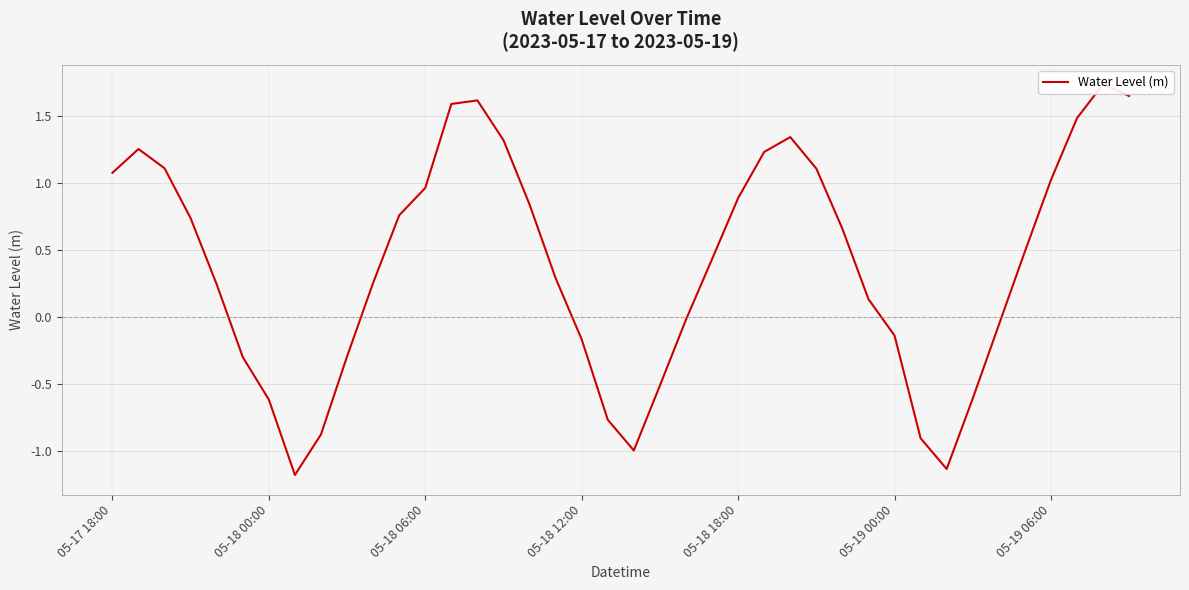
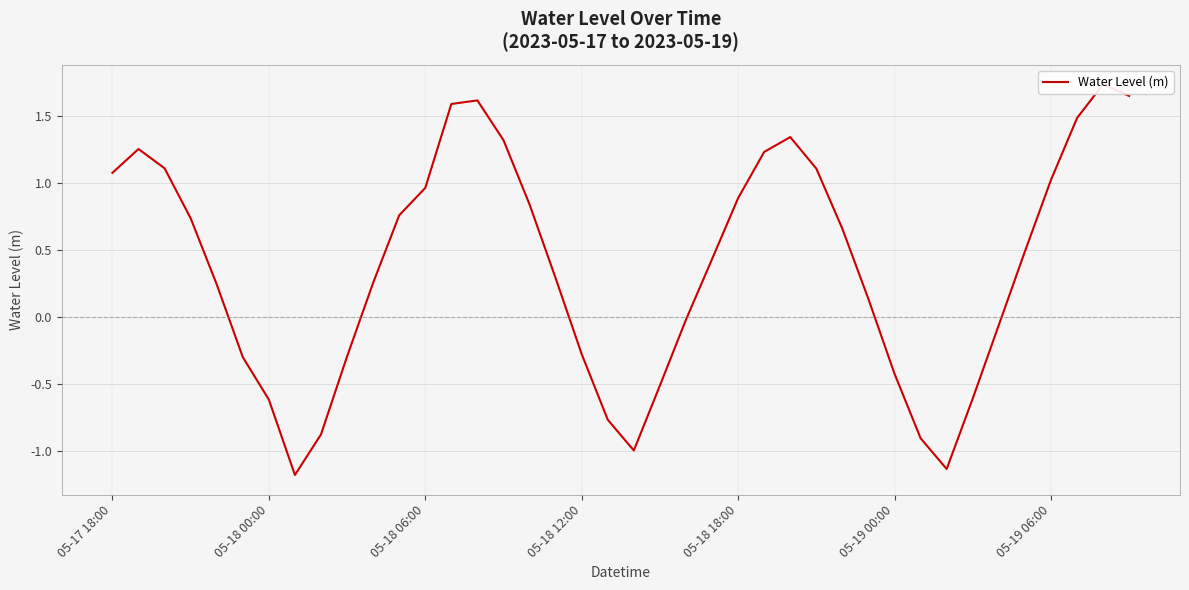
05-18 12:00: -0.17 -> -0.28
05-19 00:00: -0.14 -> -0.43
